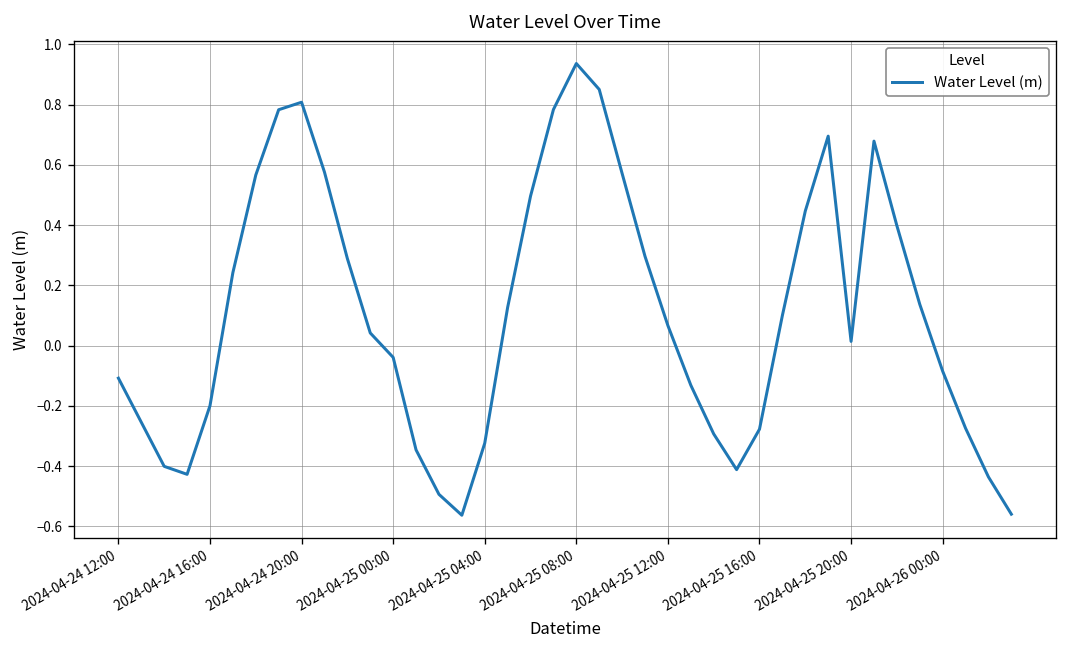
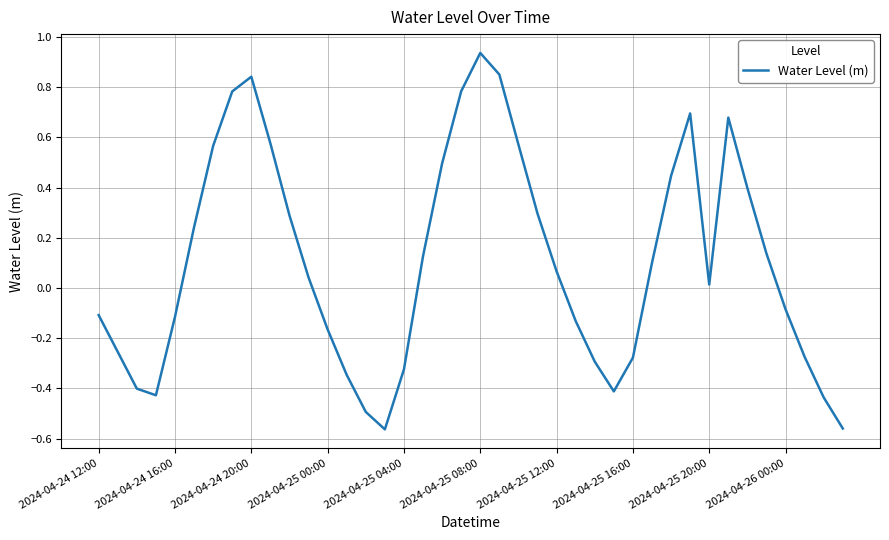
2024-04-24 16:00: -0.20 -> -0.11
2024-04-24 20:00: 0.81 -> 0.84
2024-04-25 00:00: -0.04 -> -0.17
